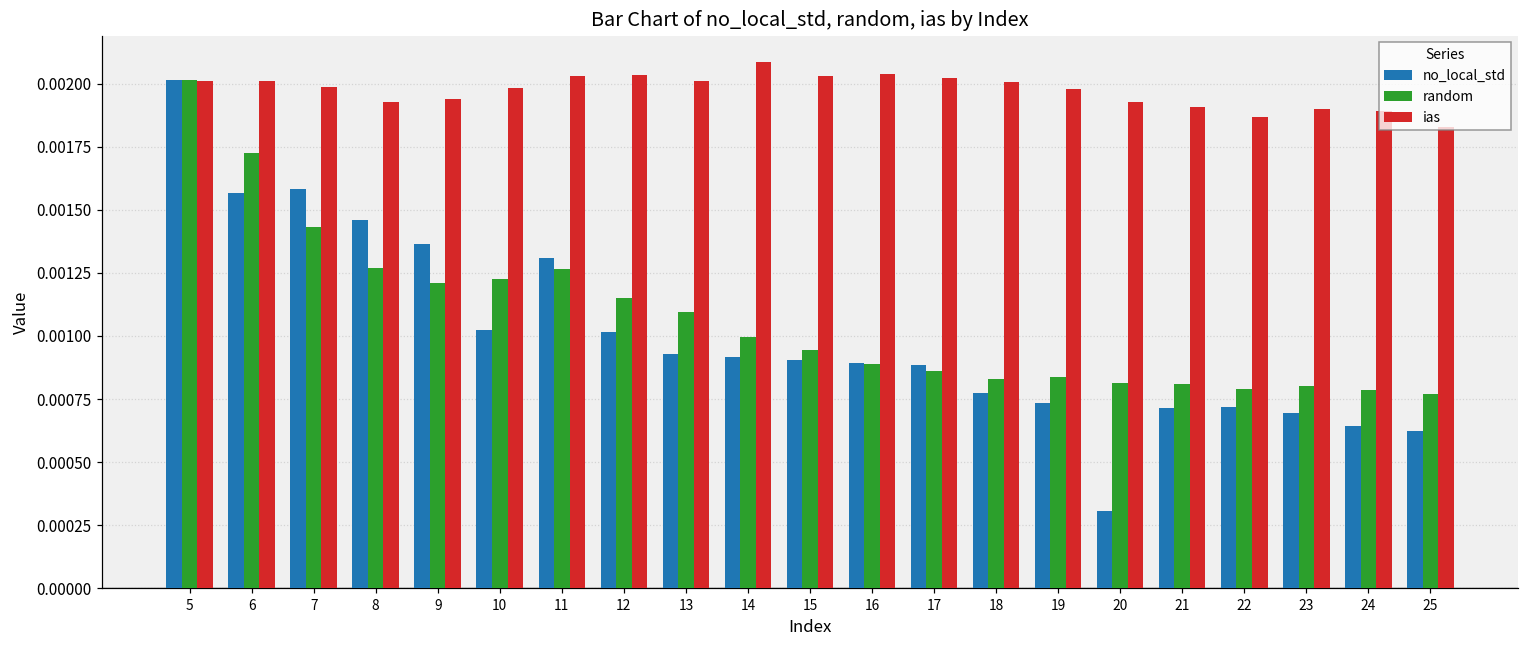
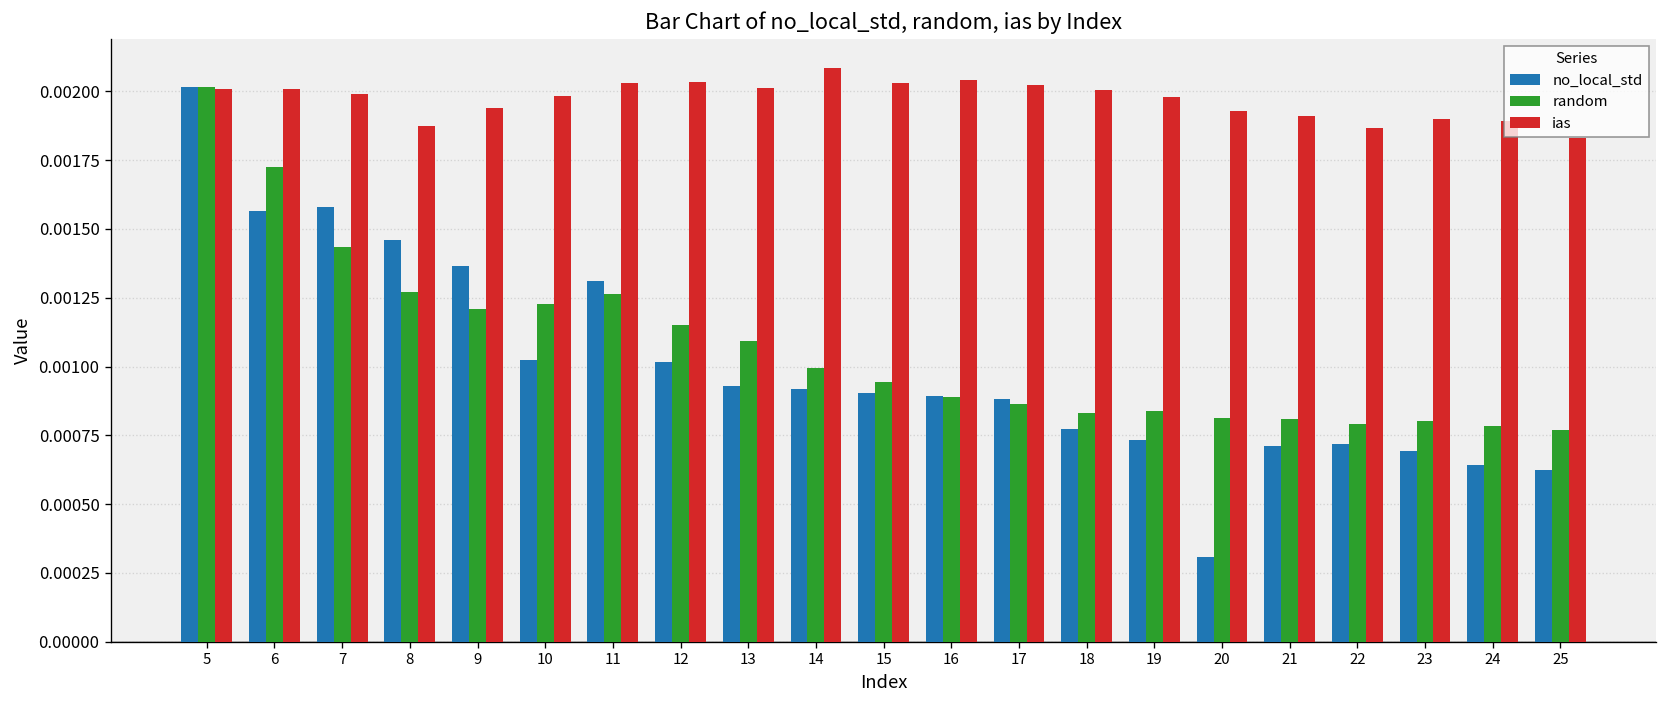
ias, 8: 0.00193 -> 0.00187
